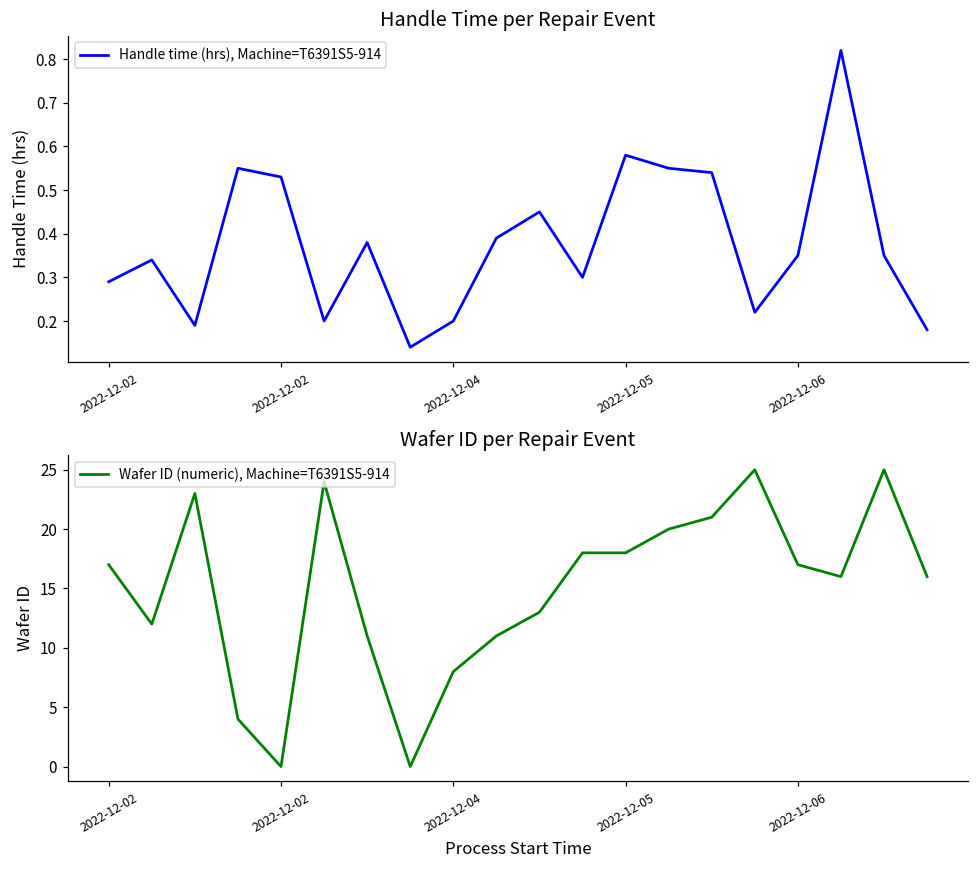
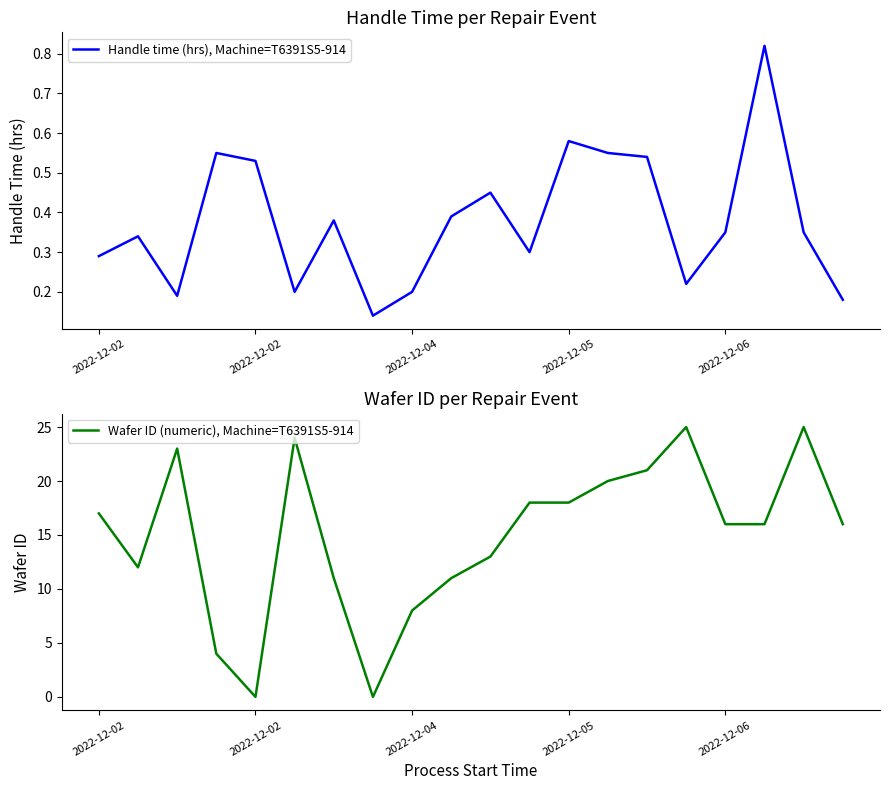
Wafer ID per Repair Event, 2022-12-06: 17 -> 16
